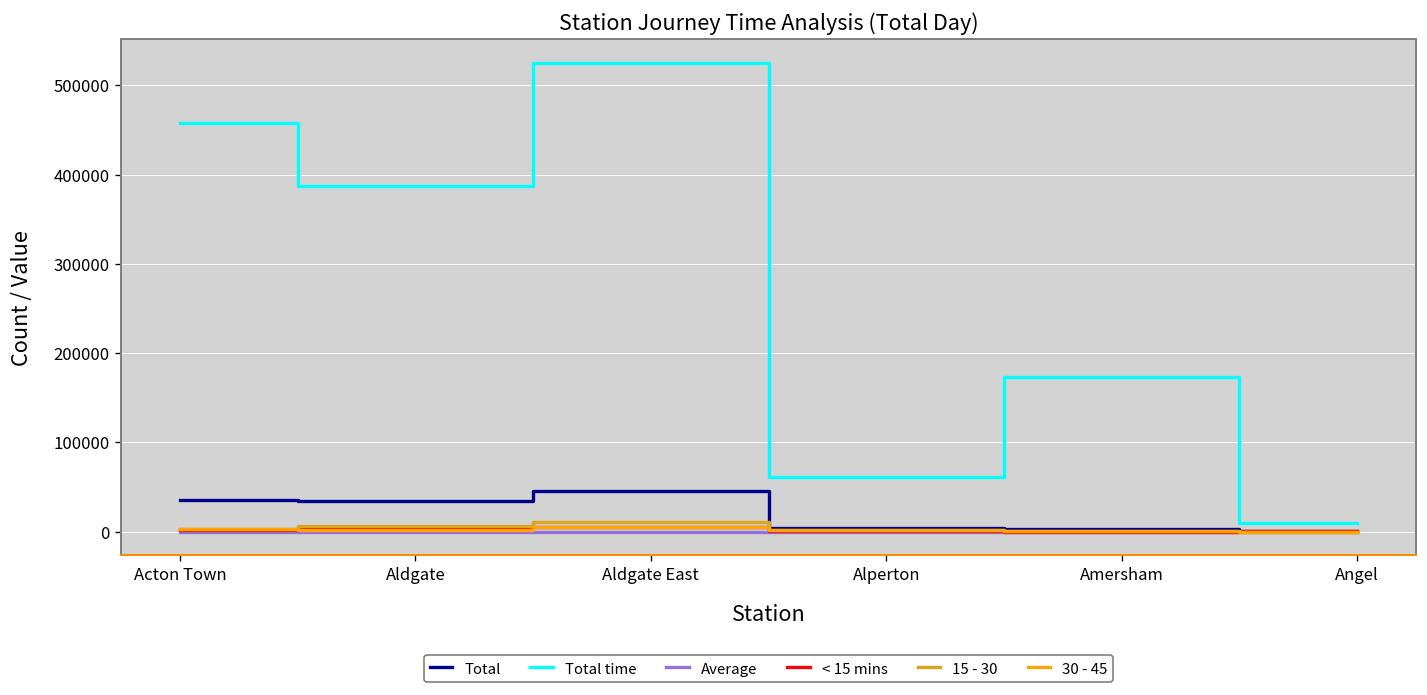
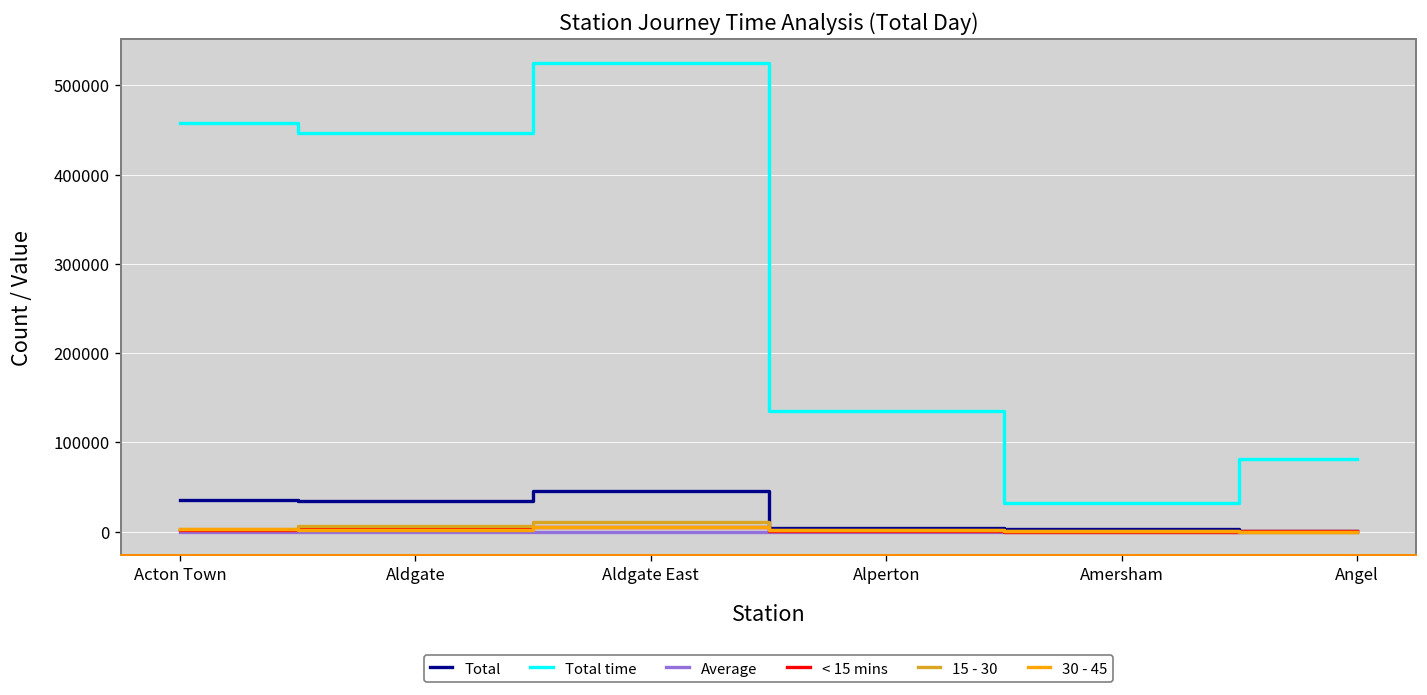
Total time, Aldgate: 390000 -> 450000
Total time, Alperton: 60000 -> 130000
Total time, Amersham: 170000 -> 30000
Total time, Angel: 10000 -> 80000
